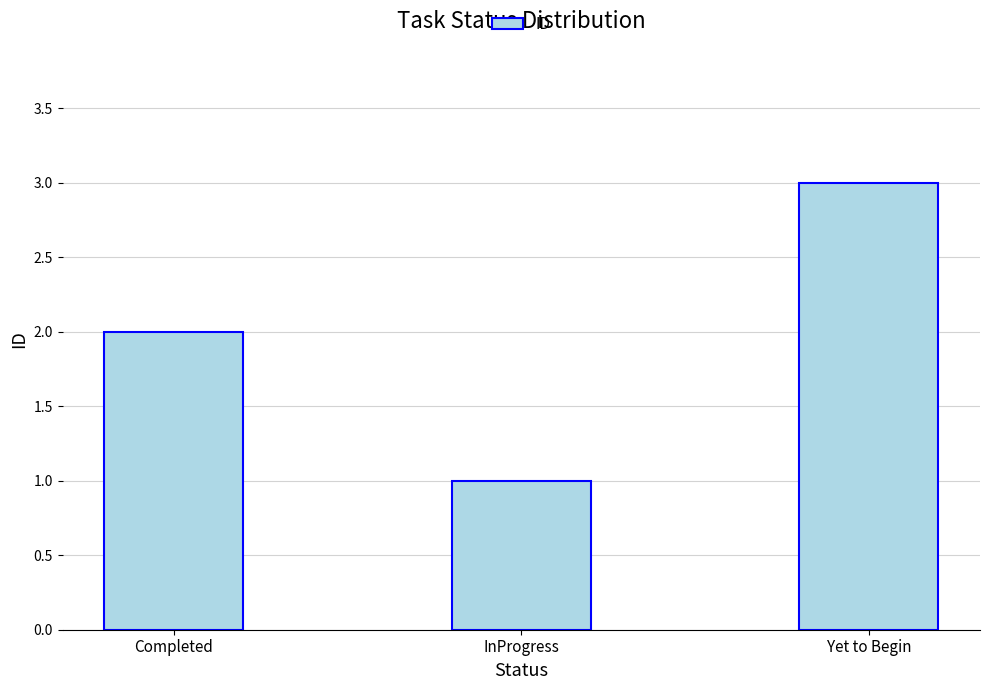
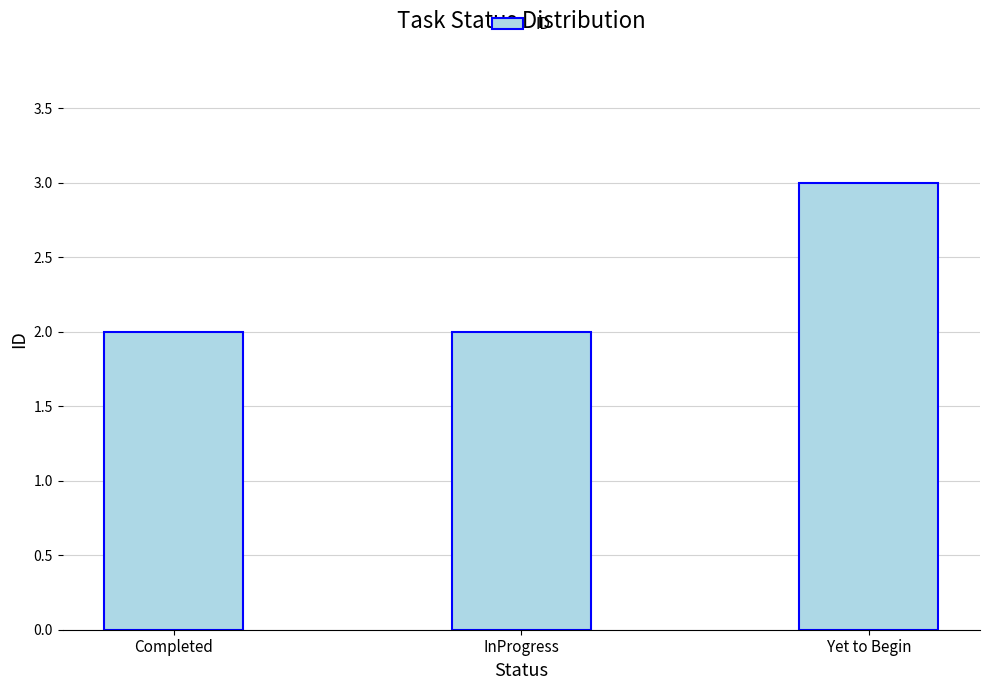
InProgress: 1 -> 2
